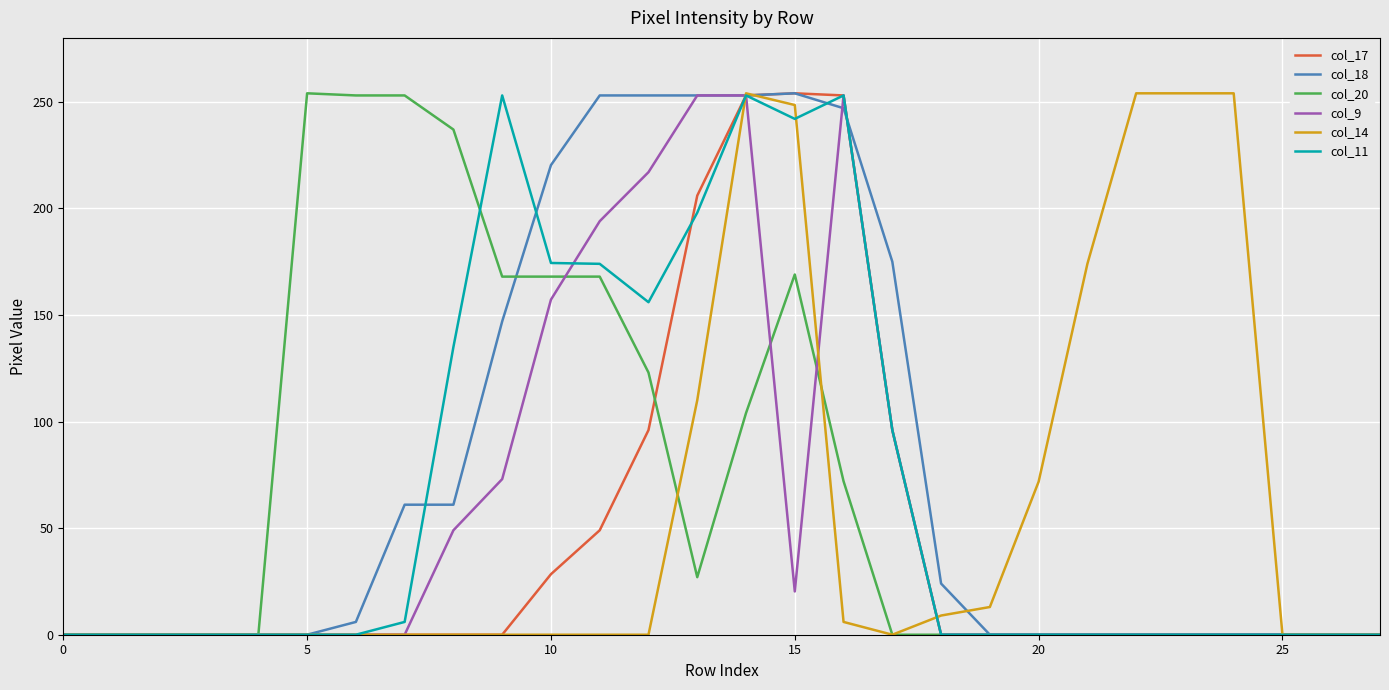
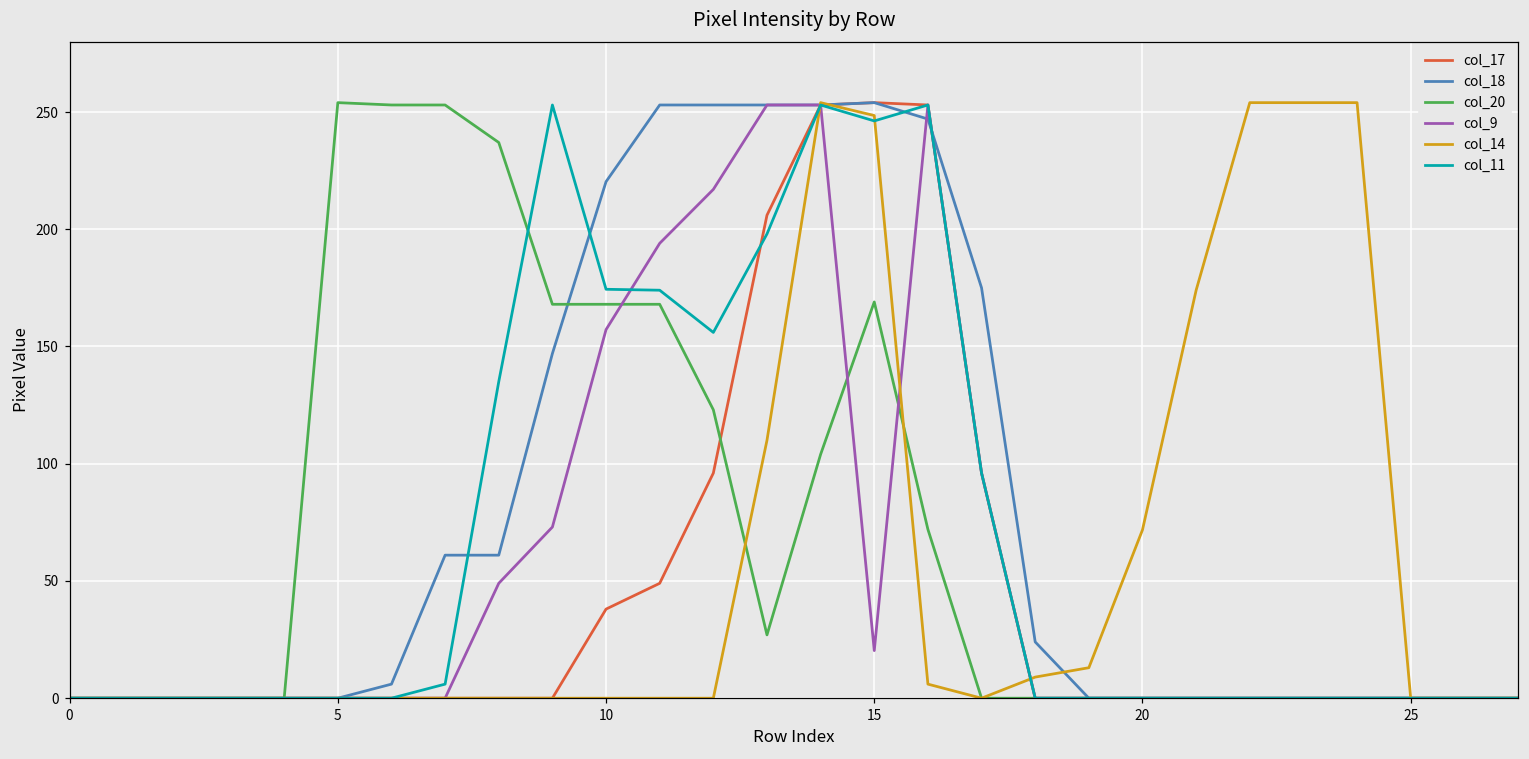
col_17, 10: 28 -> 38
col_11, 15: 242 -> 246
